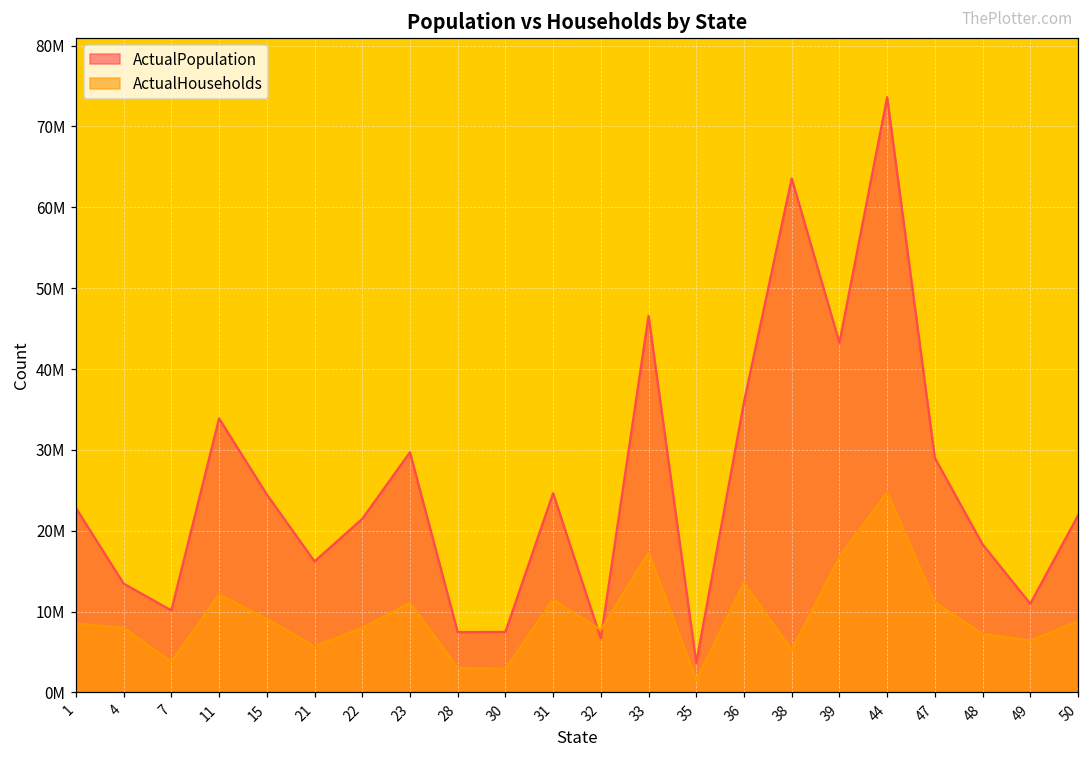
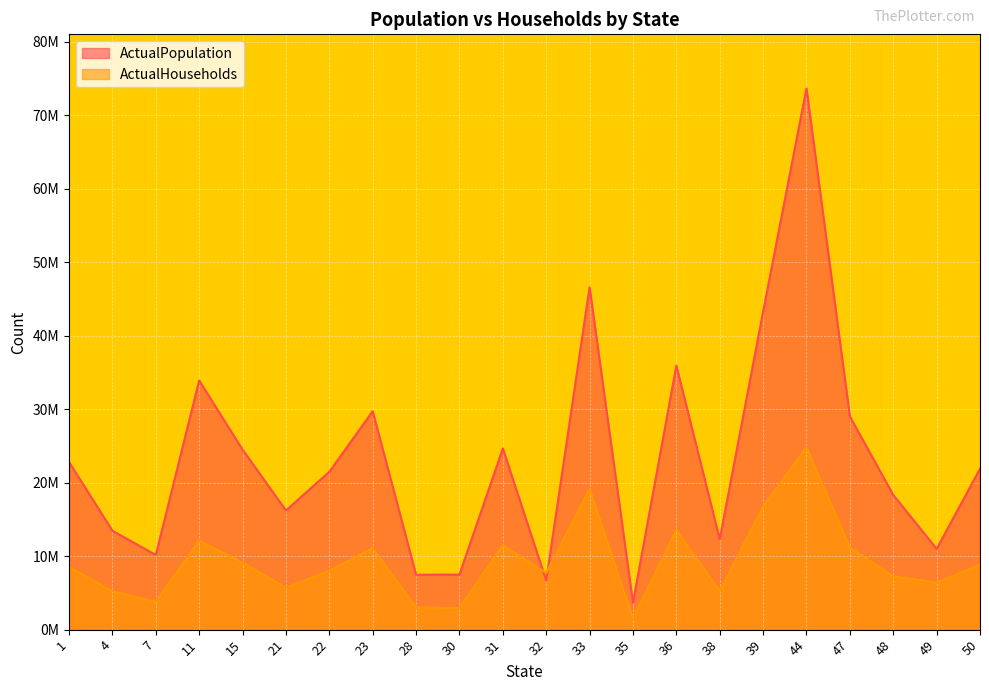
ActualHouseholds, 4: 8000000 -> 5000000
ActualHouseholds, 33: 17000000 -> 19000000
ActualPopulation, 38: 64000000 -> 12000000
